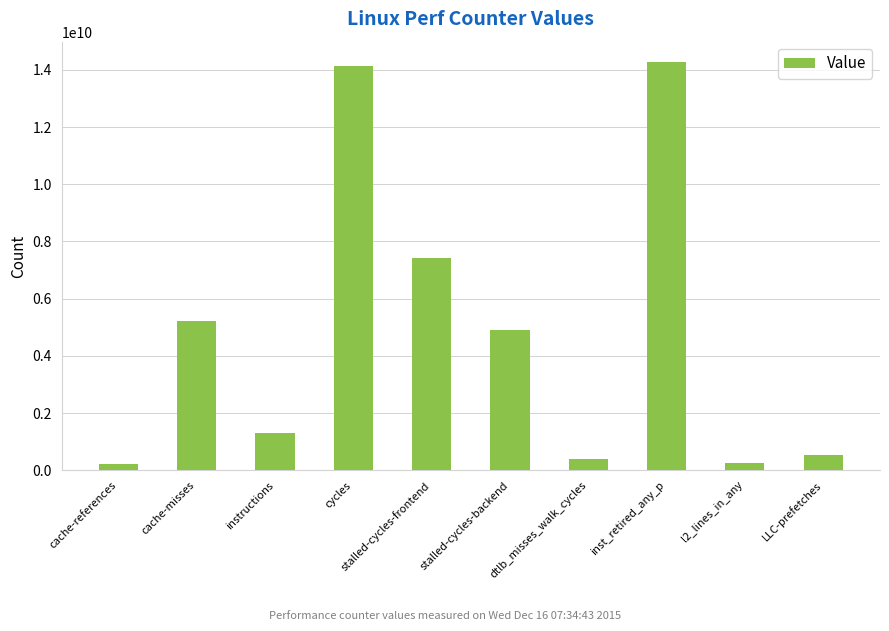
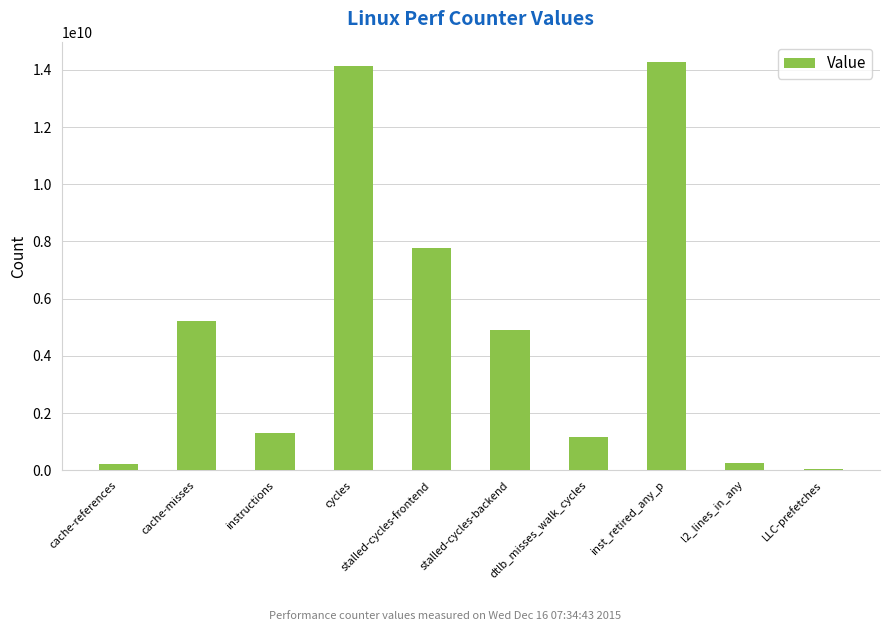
stalled-cycles-frontend: 7400000000 -> 7800000000
dtlb_misses_walk_cycles: 400000000 -> 1200000000
LLC-prefetches: 500000000 -> 0
